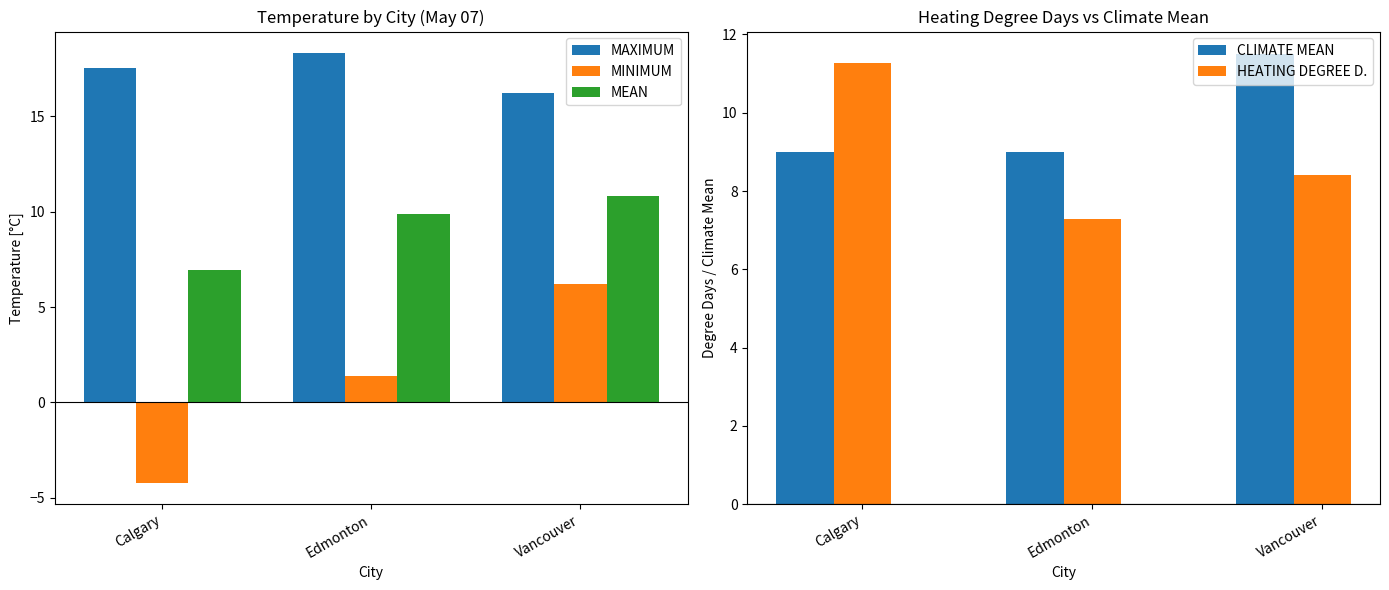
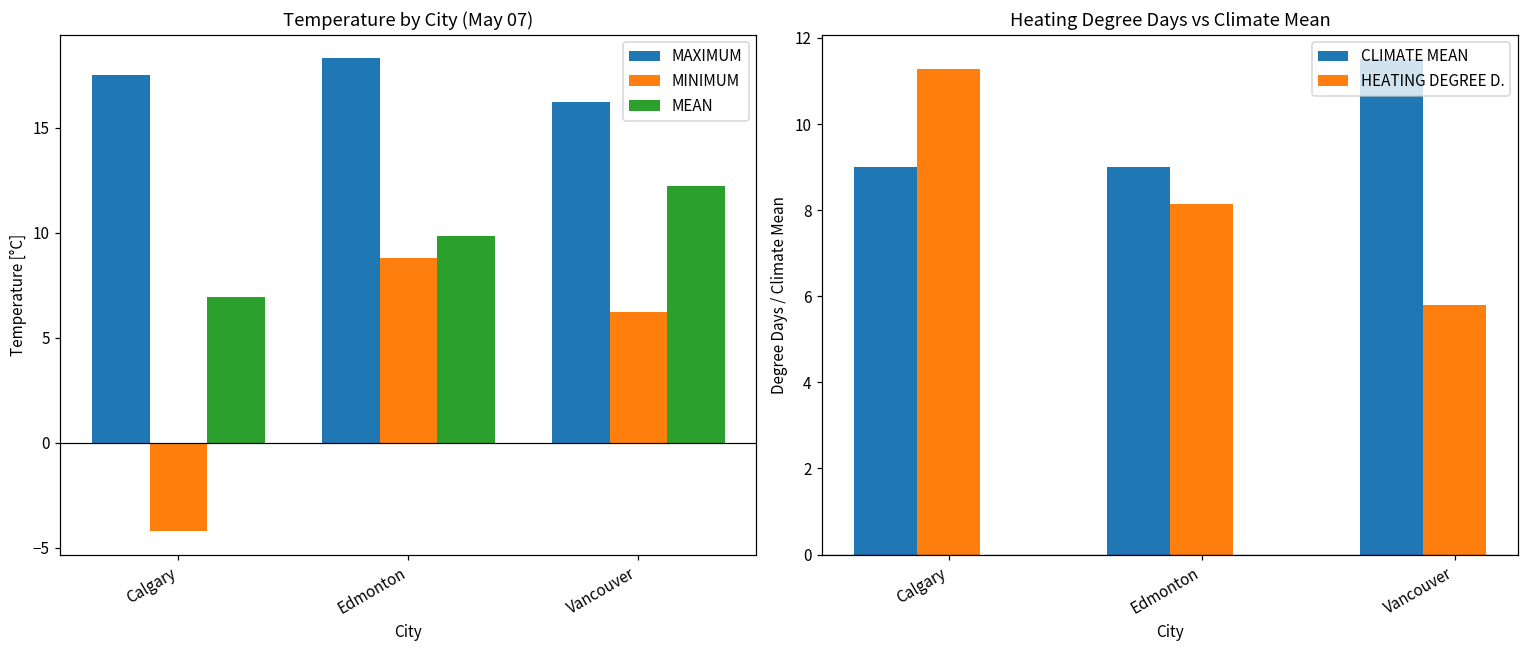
Temperature by City (May 07), MINIMUM, Edmonton: 1.4 -> 8.8
Temperature by City (May 07), MEAN, Vancouver: 10.8 -> 12.2
Heating Degree Days vs Climate Mean, HEATING DEGREE D., Edmonton: 7.3 -> 8.2
Heating Degree Days vs Climate Mean, HEATING DEGREE D., Vancouver: 8.4 -> 5.8
